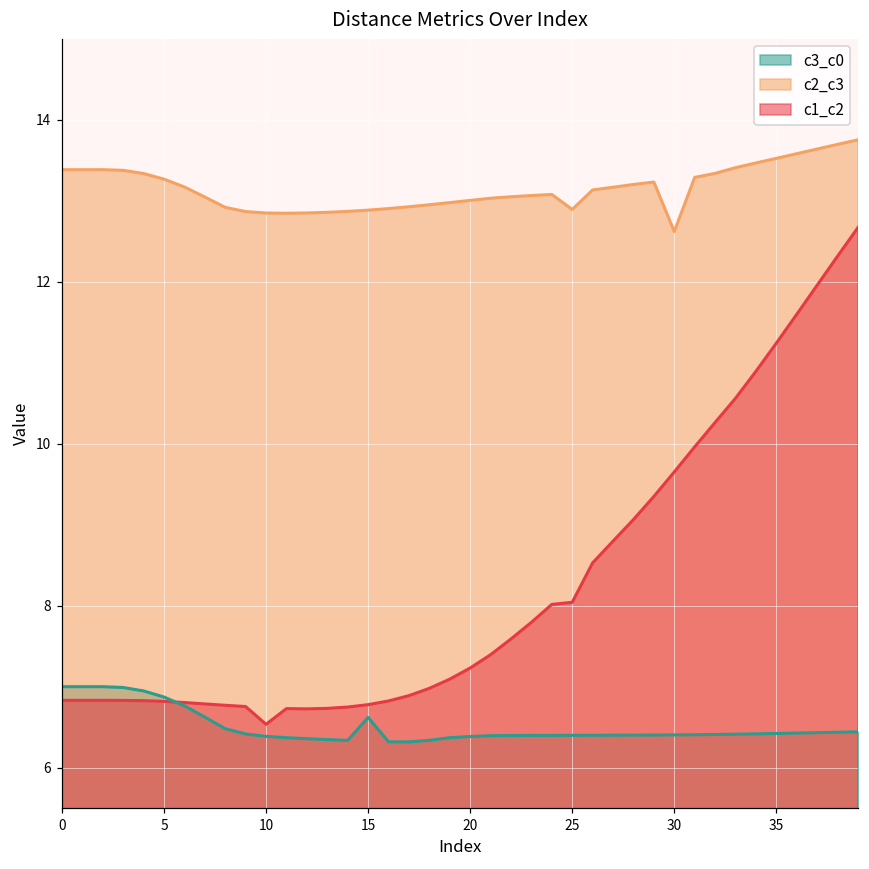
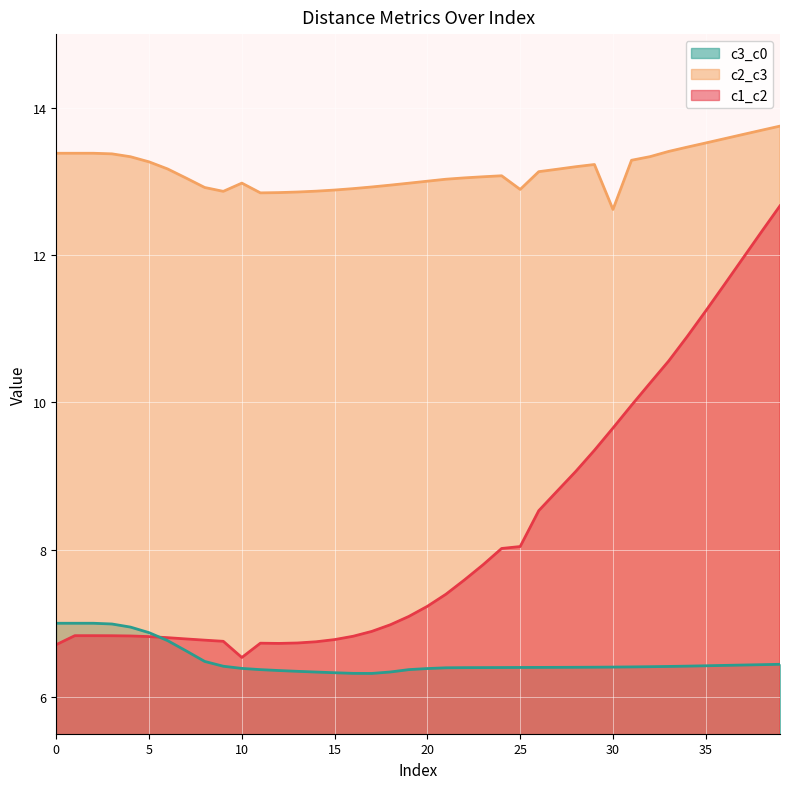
c1_c2, 0: 6.8 -> 6.7
c2_c3, 10: 12.8 -> 13.0
c3_c0, 15: 6.6 -> 6.3
